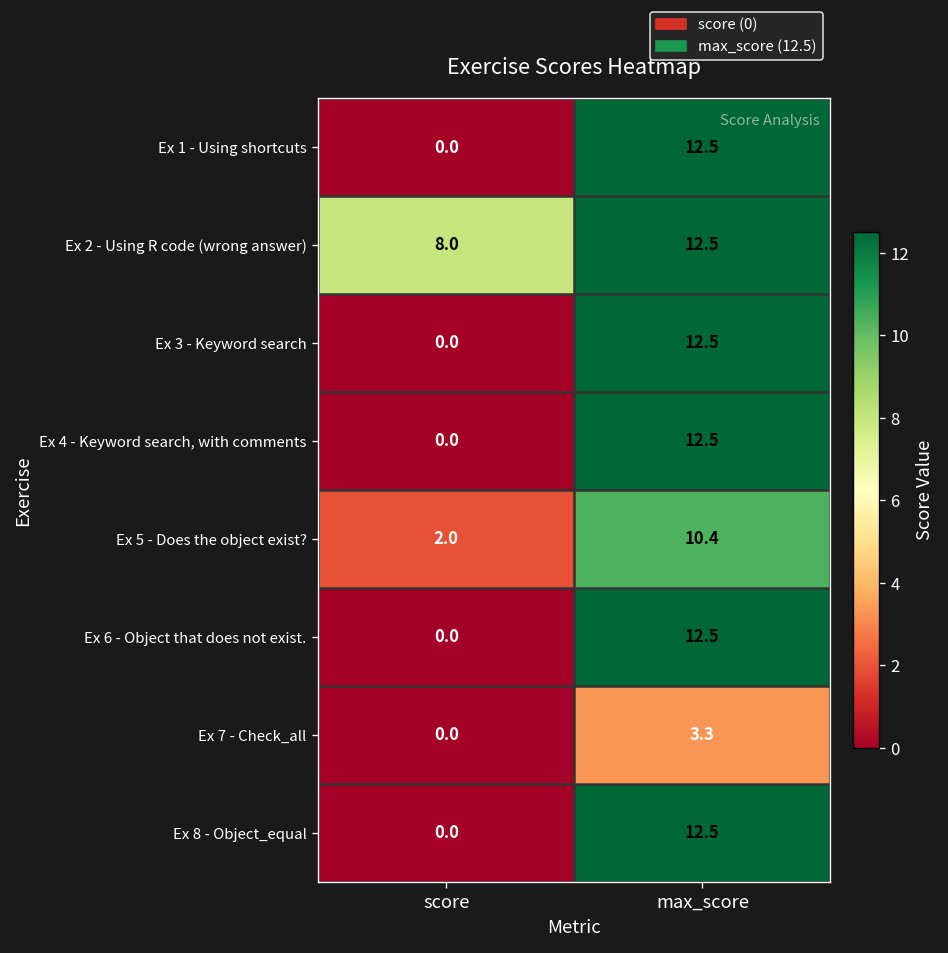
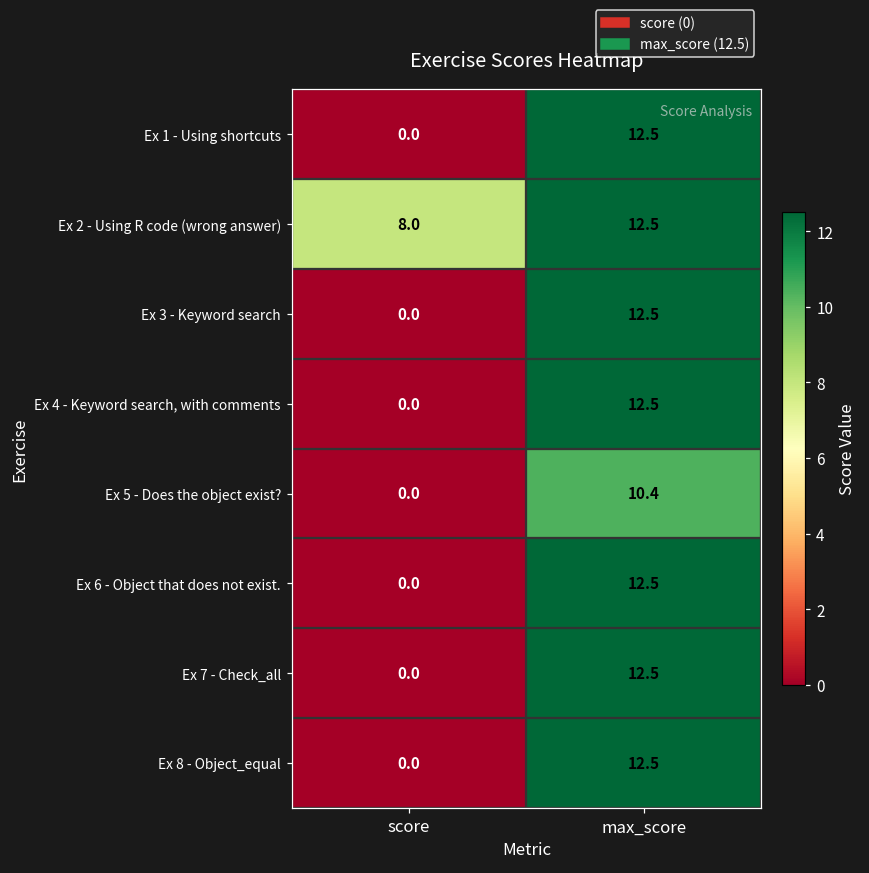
Ex 5 - Does the object exist?, score: 2.0 -> 0.0
Ex 7 - Check_all, max_score: 3.3 -> 12.5
